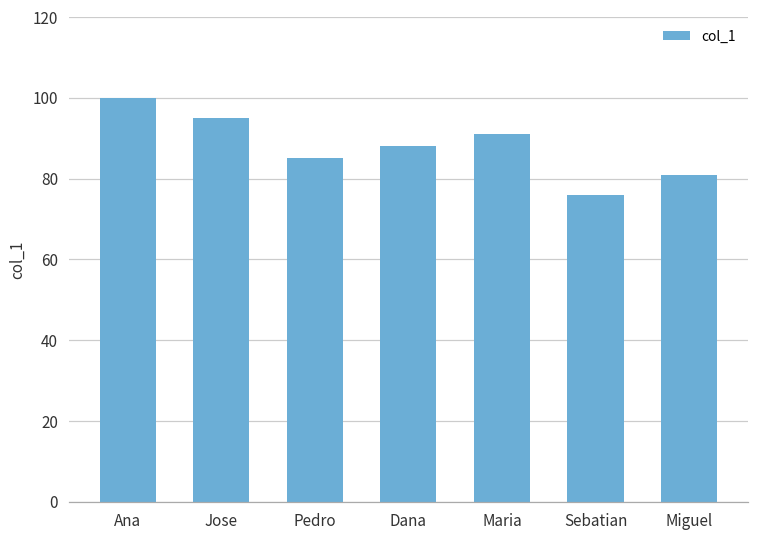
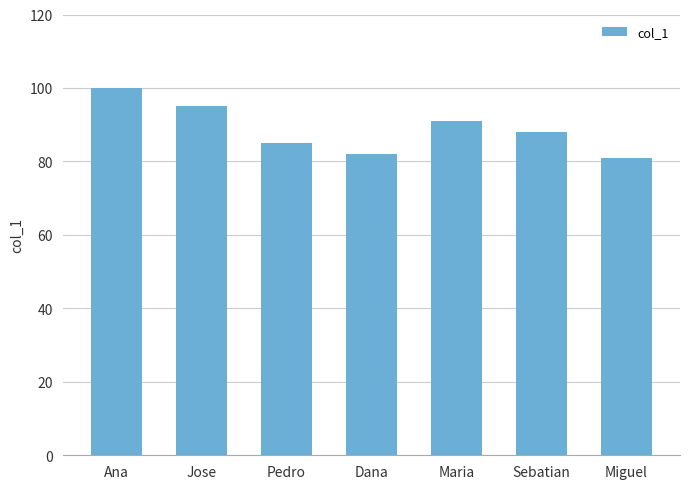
Dana: 88 -> 82
Sebatian: 76 -> 88
